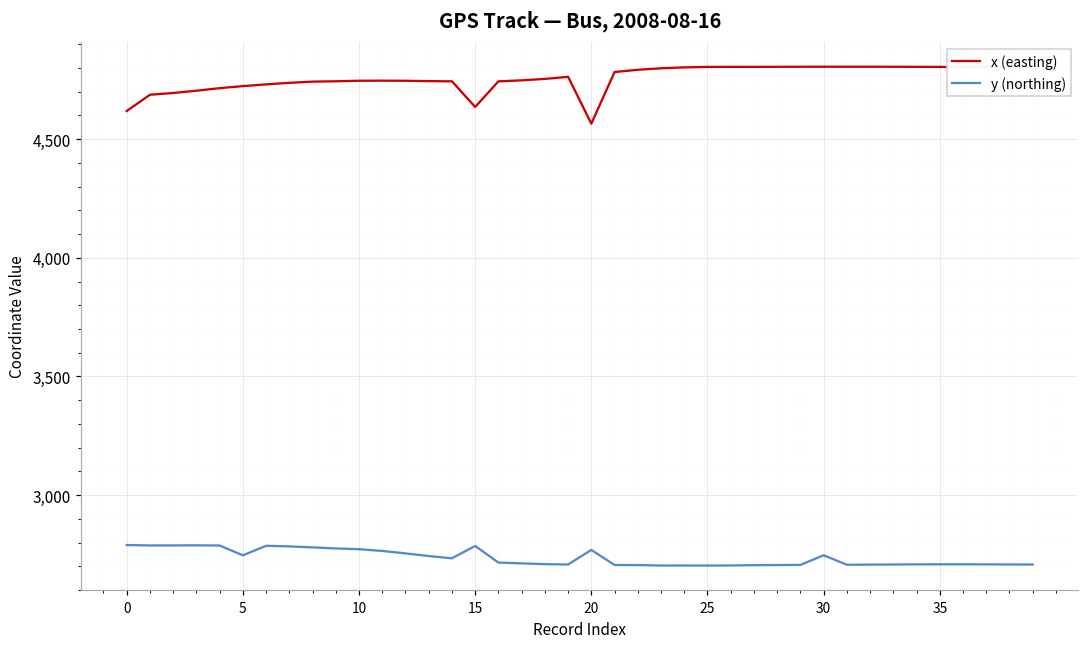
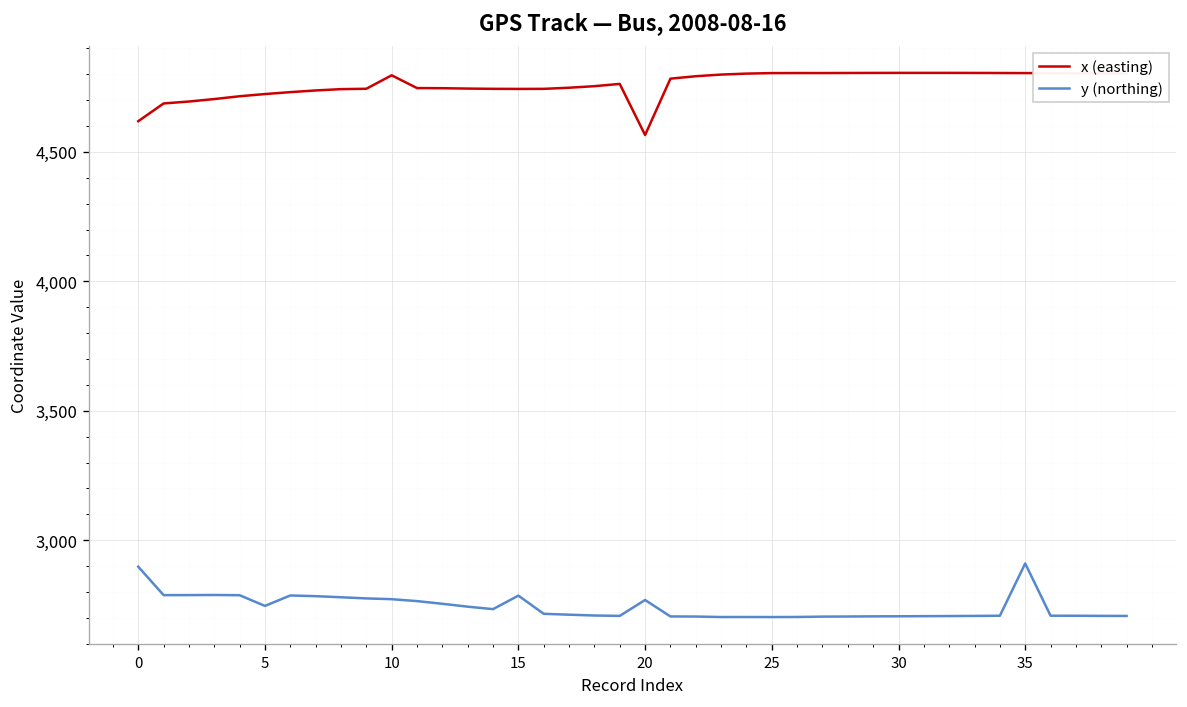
y (northing), 0: 2,790 -> 2,900
x (easting), 10: 4,750 -> 4,800
x (easting), 15: 4,640 -> 4,740
y (northing), 30: 2,750 -> 2,710
y (northing), 35: 2,710 -> 2,910
